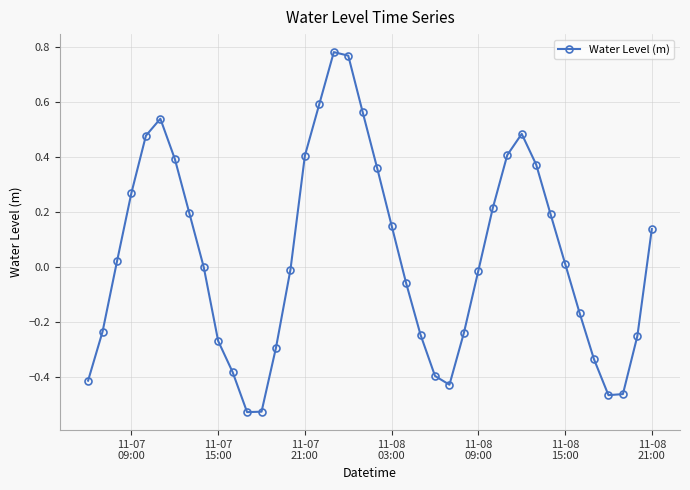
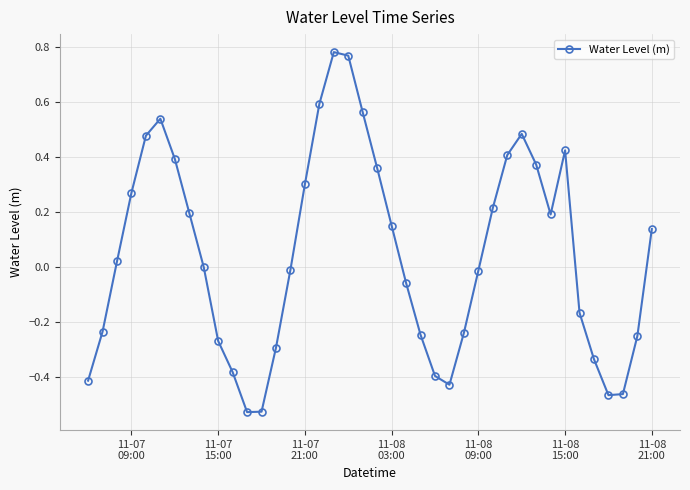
11-07 21:00: 0.41 -> 0.30
11-08 15:00: 0.01 -> 0.43
